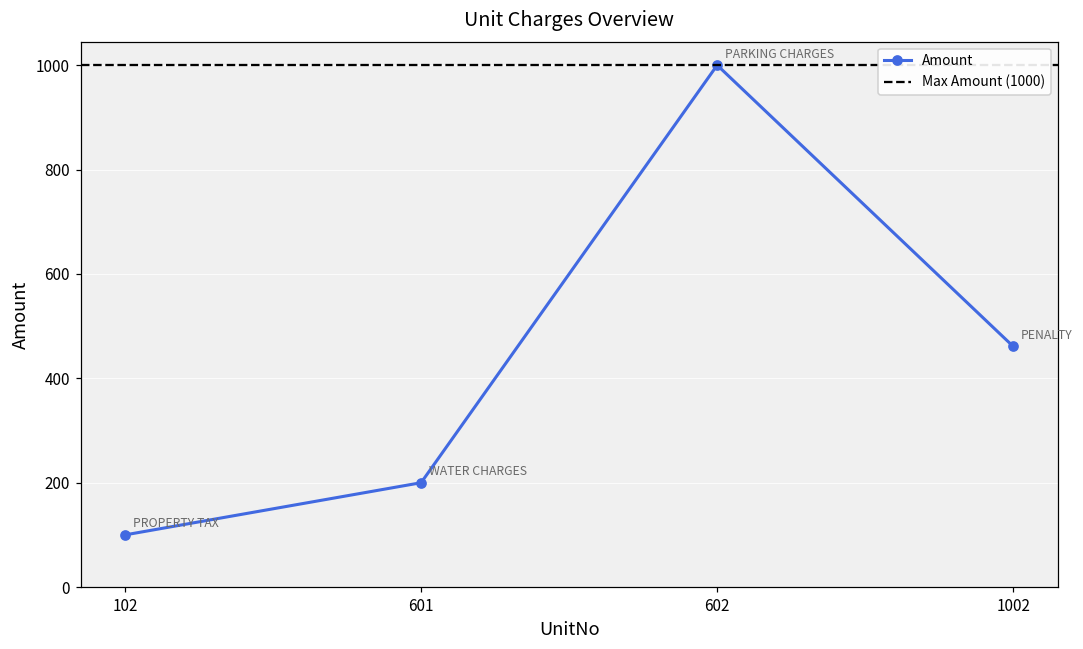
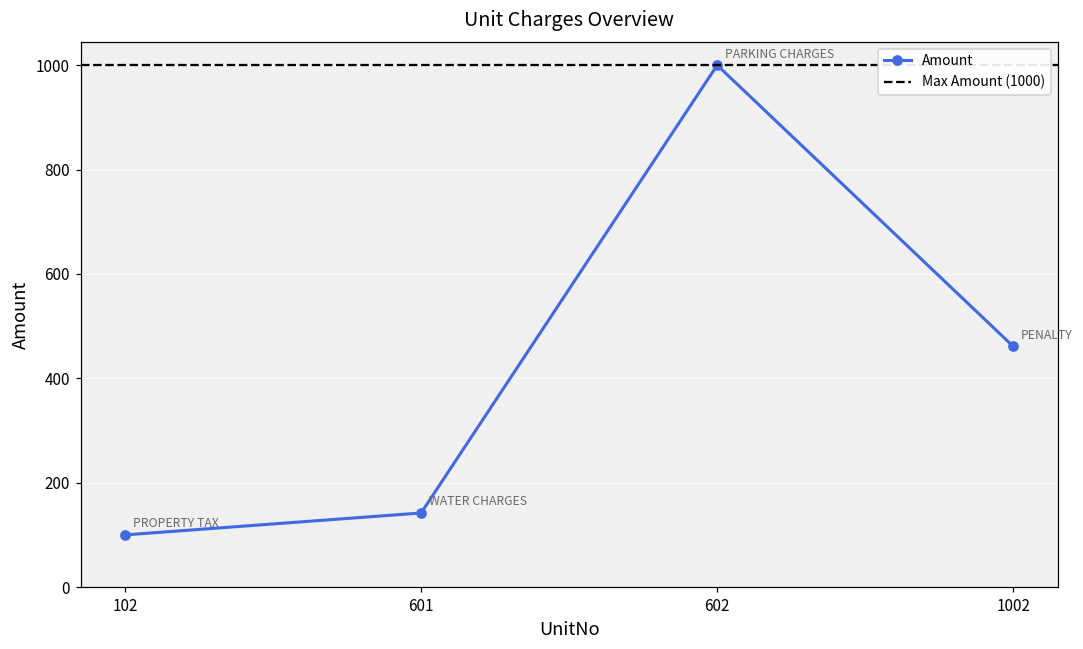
601: 200 -> 140
